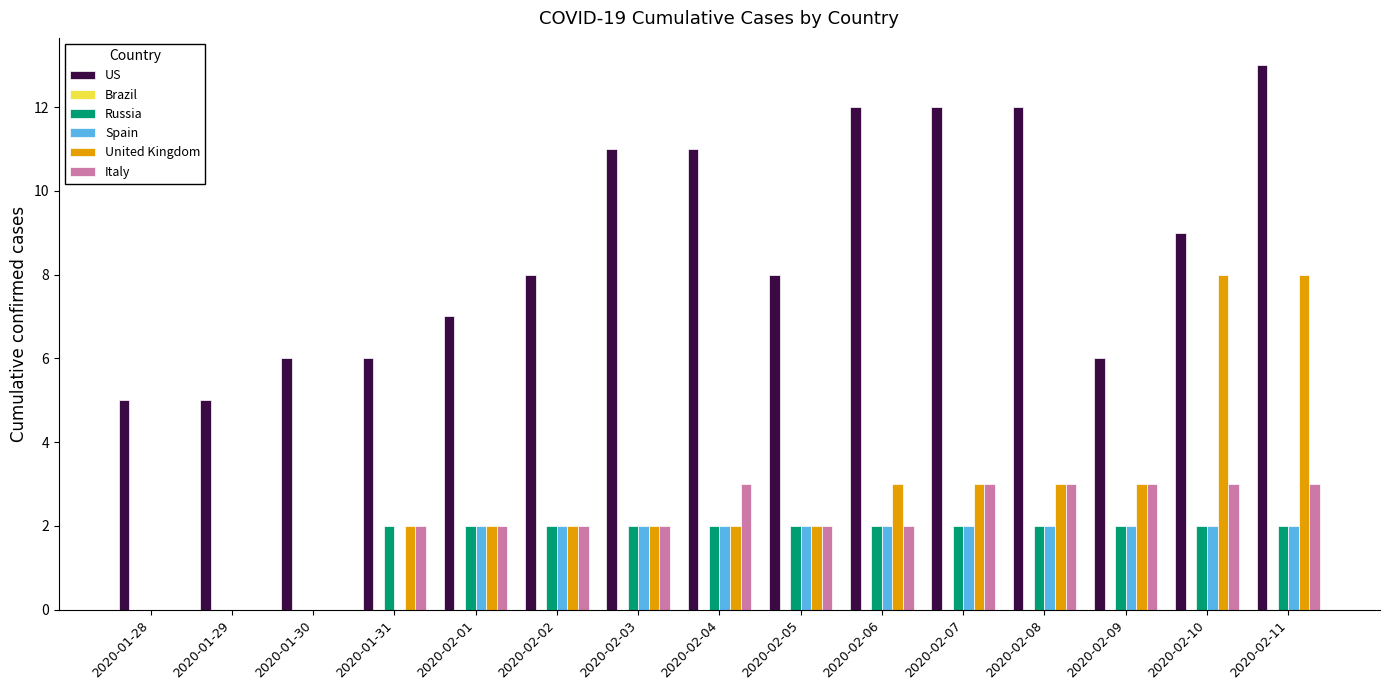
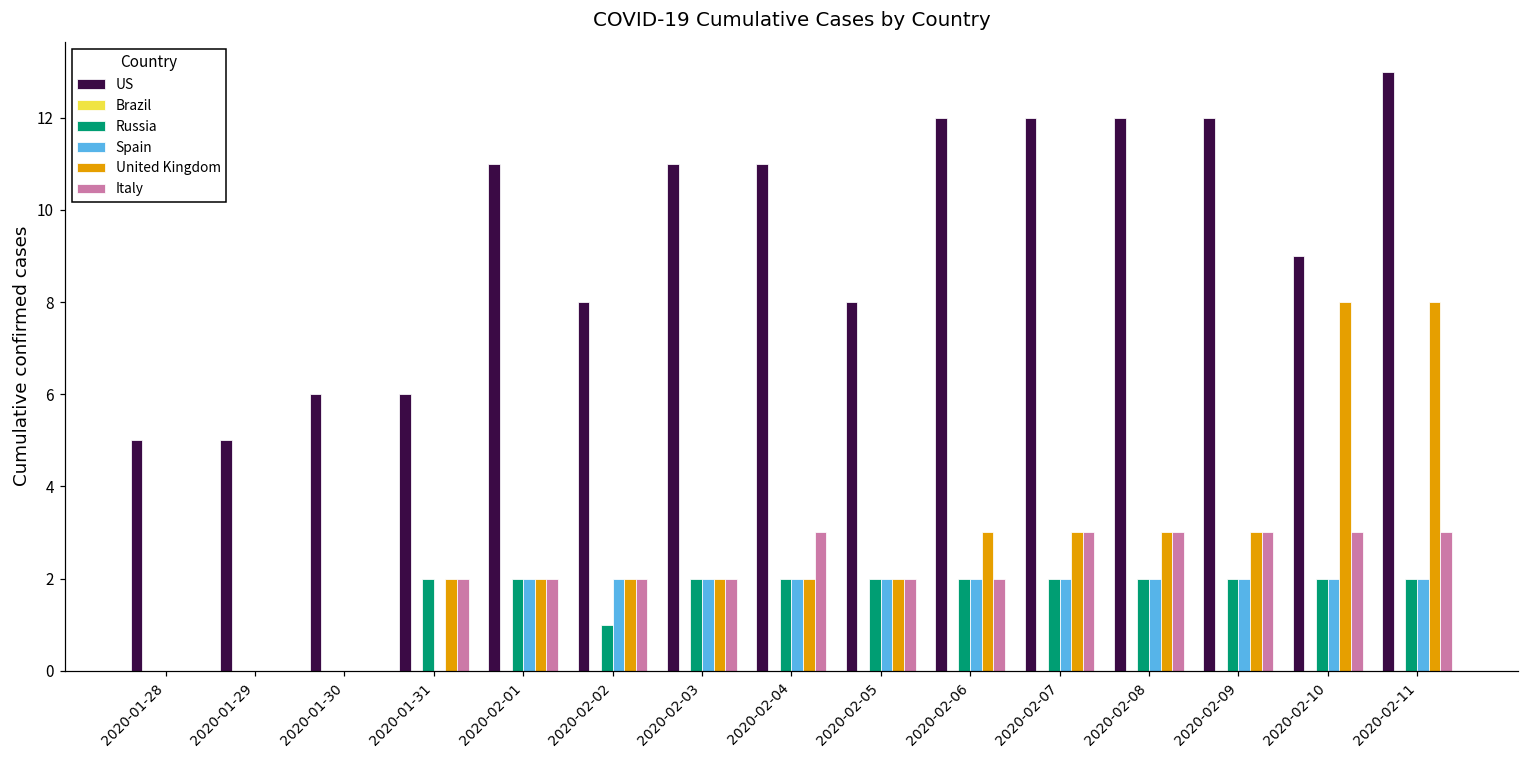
US, 2020-02-01: 7 -> 11
Russia, 2020-02-02: 2 -> 1
US, 2020-02-09: 6 -> 12
